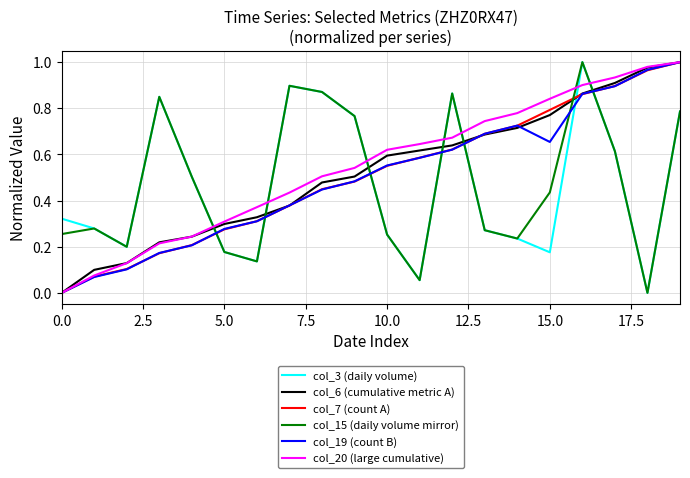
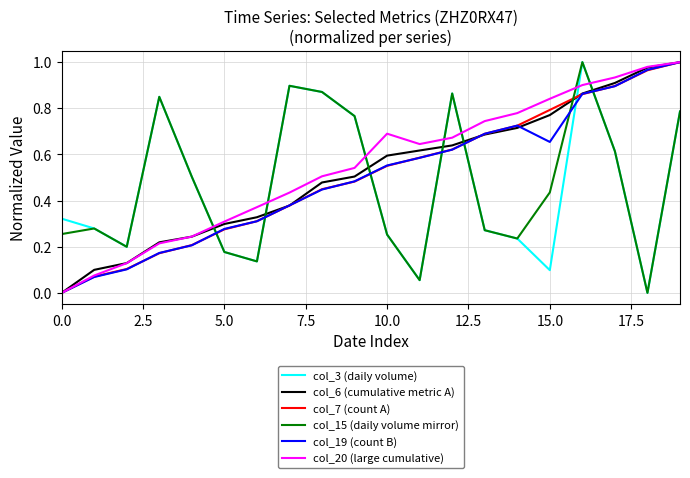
col_20 (large cumulative), 10.0: 0.62 -> 0.69
col_3 (daily volume), 15.0: 0.18 -> 0.10
